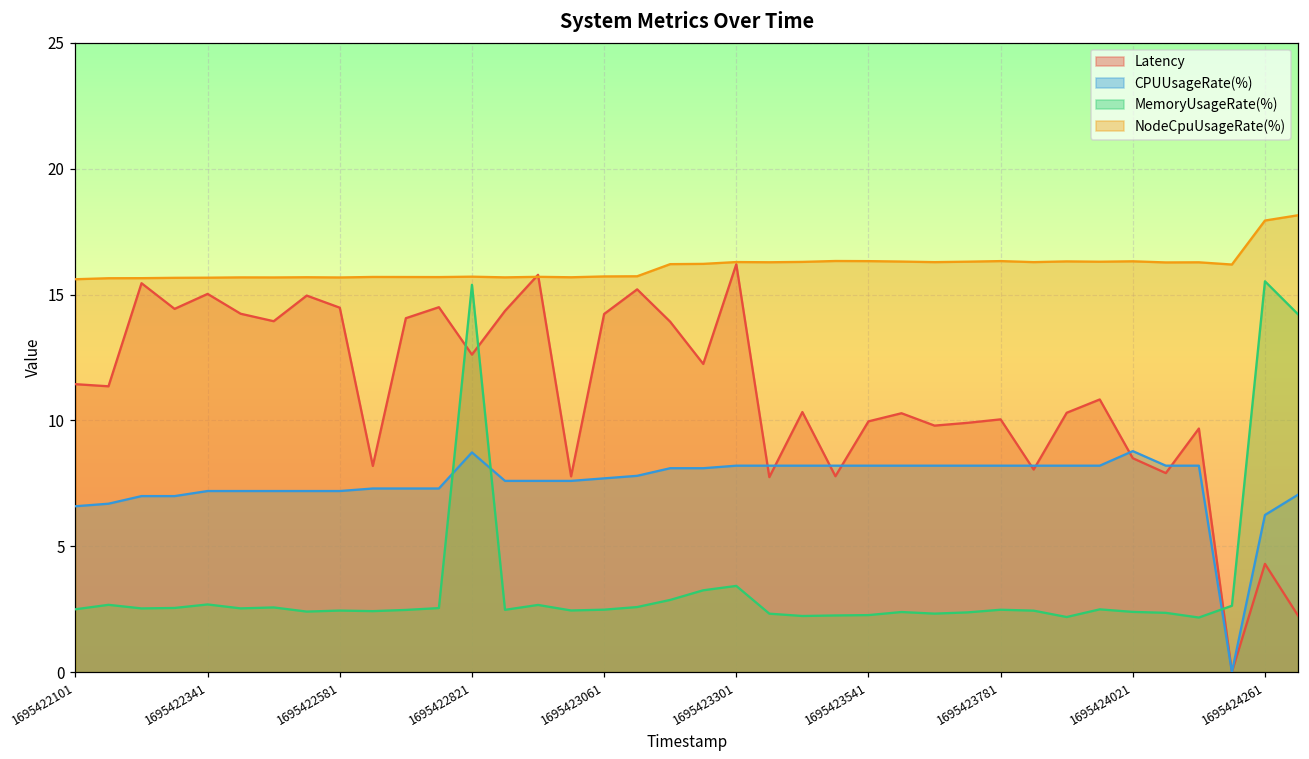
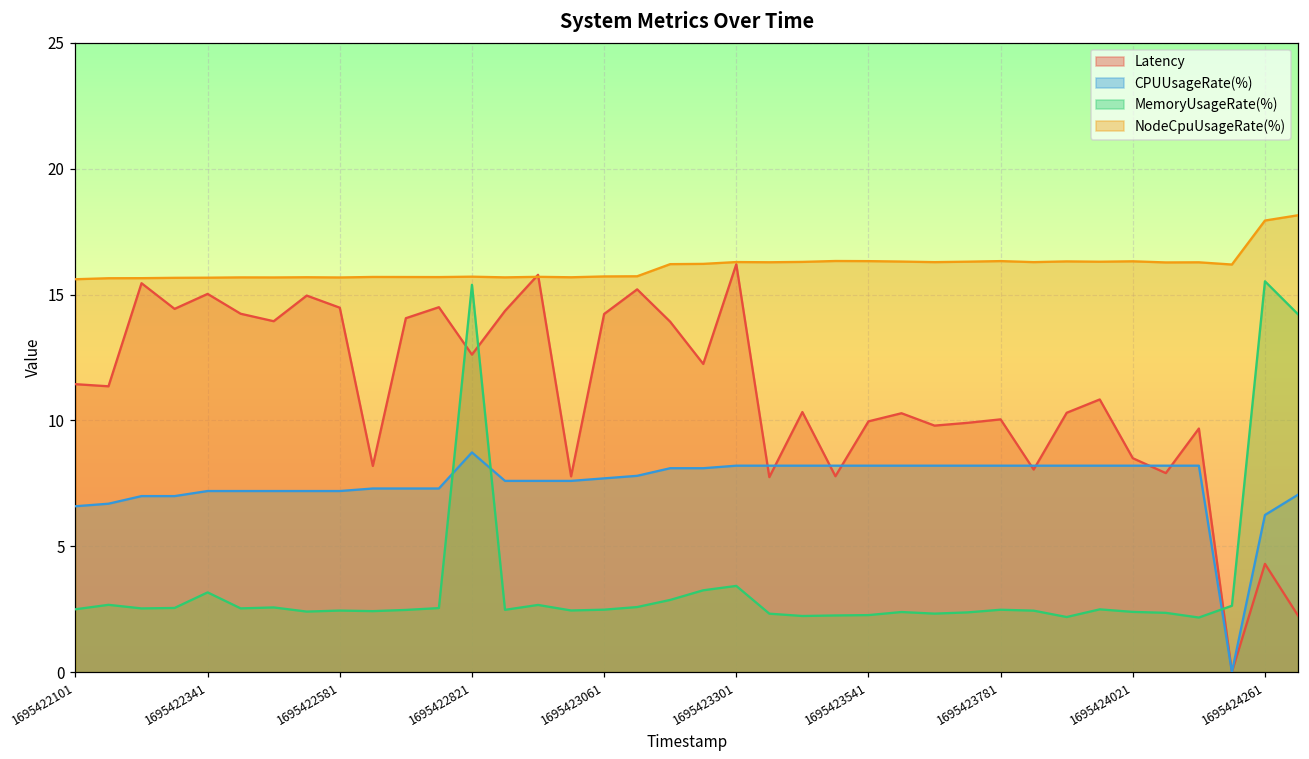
MemoryUsageRate(%), 1695422341: 2.7 -> 3.2
CPUUsageRate(%), 1695424021: 8.8 -> 8.2
